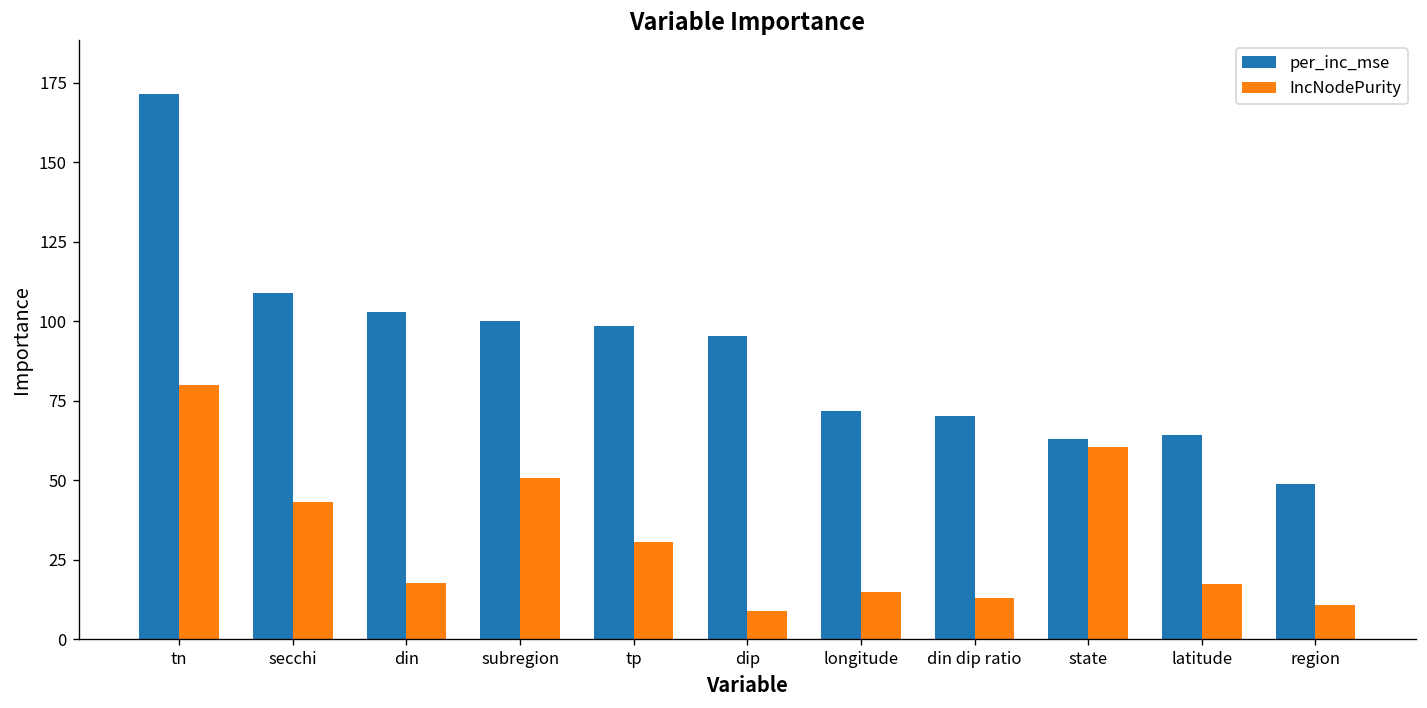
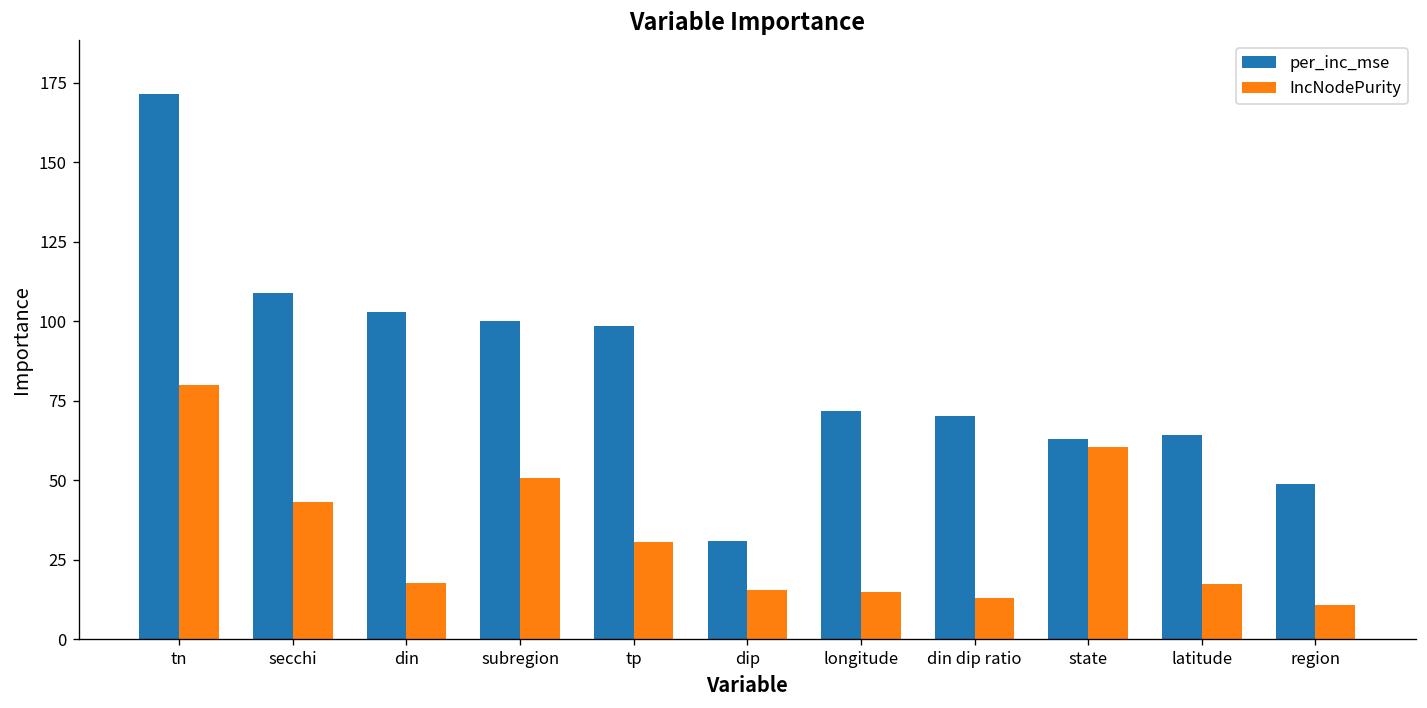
per_inc_mse, dip: 95 -> 31
IncNodePurity, dip: 9 -> 15
